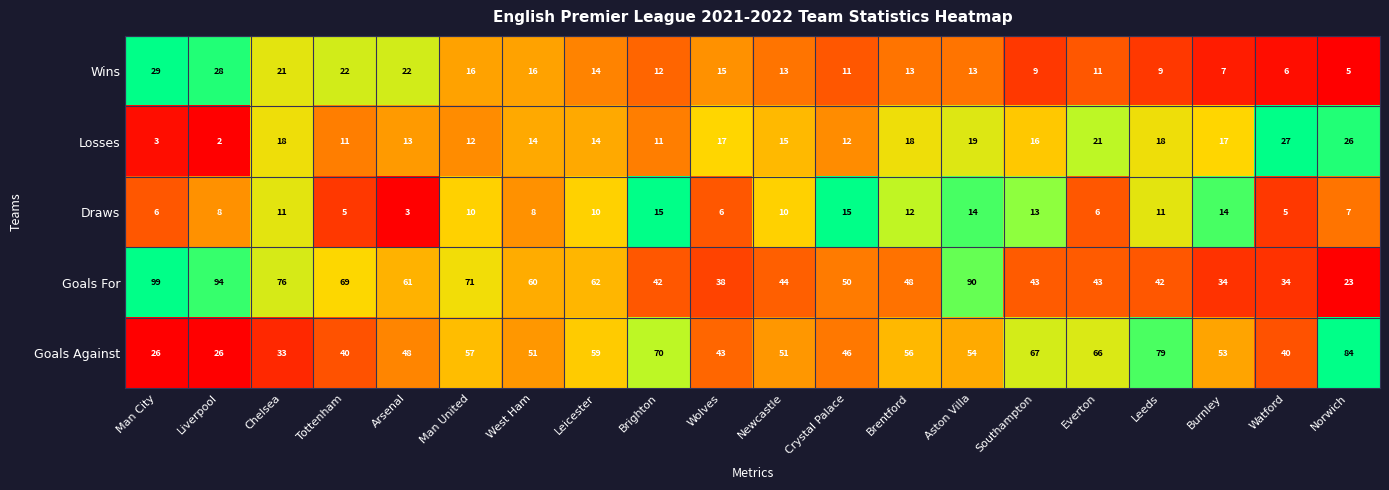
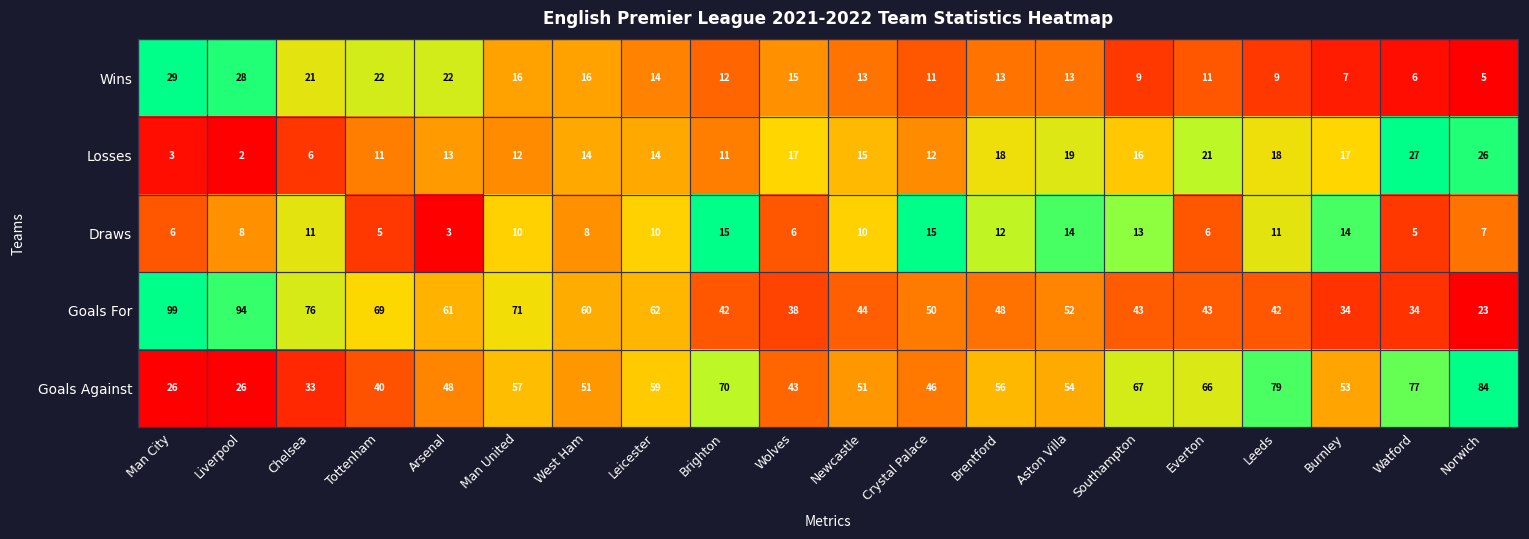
Losses, Chelsea: 18 -> 6
Goals For, Aston Villa: 90 -> 52
Goals Against, Watford: 40 -> 77
